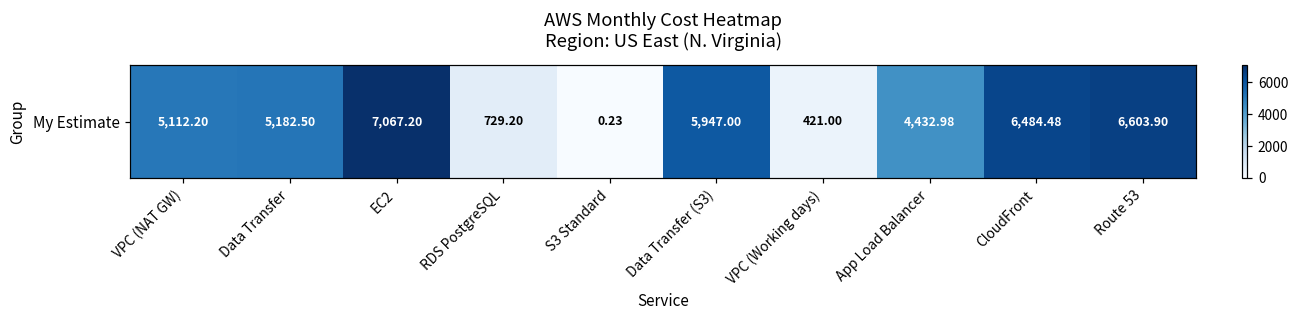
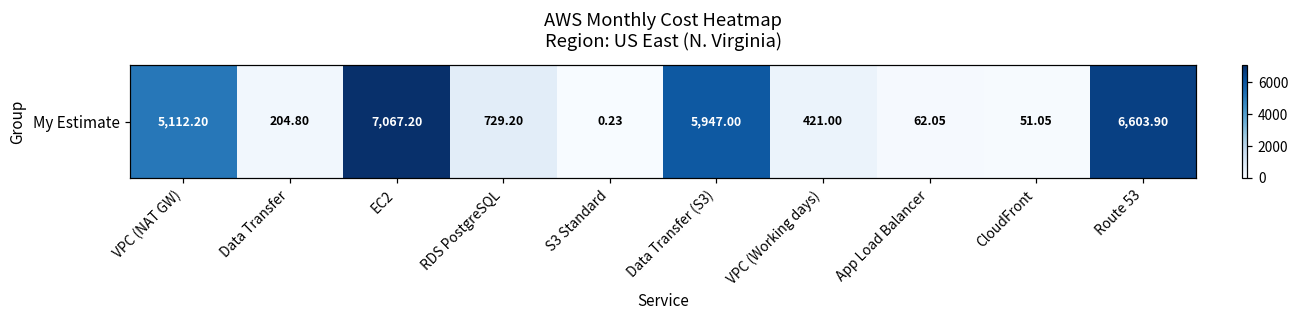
My Estimate, Data Transfer: 5,182.50 -> 204.80
My Estimate, App Load Balancer: 4,432.98 -> 62.05
My Estimate, CloudFront: 6,484.48 -> 51.05
